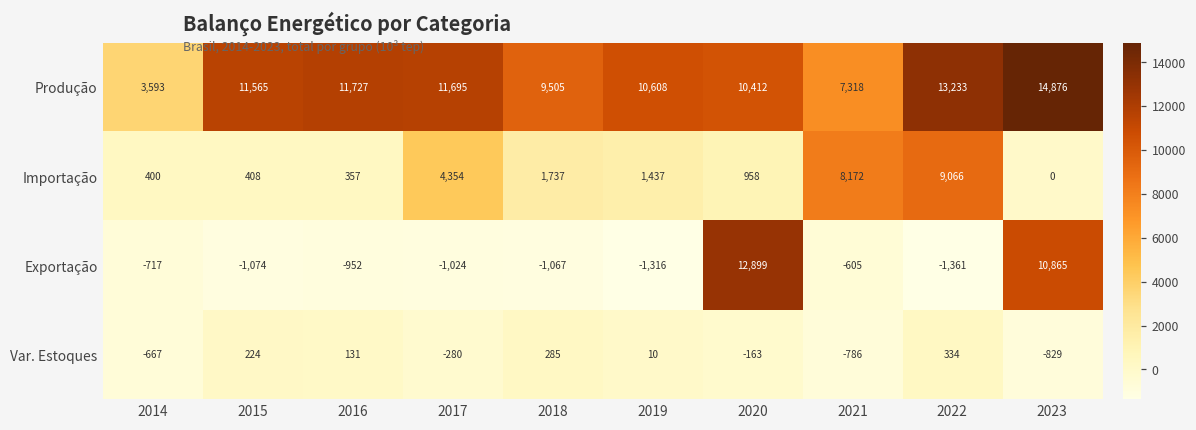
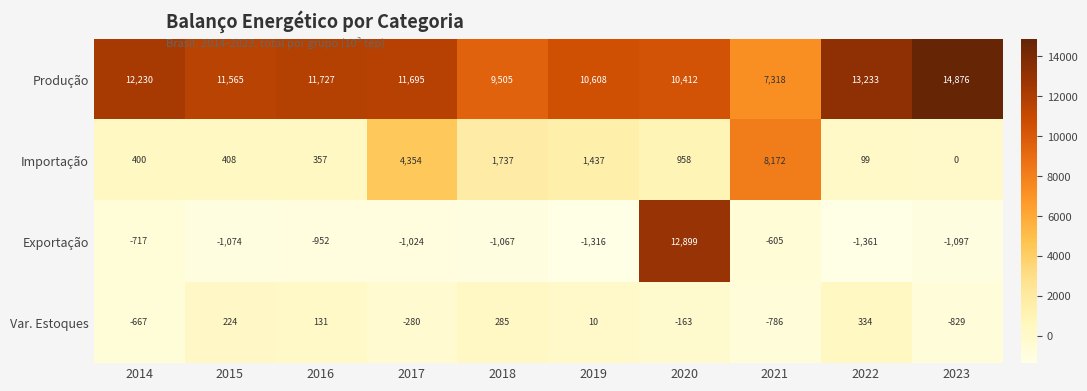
Produção, 2014: 3,593 -> 12,230
Importação, 2022: 9,066 -> 99
Exportação, 2023: 10,865 -> -1,097
